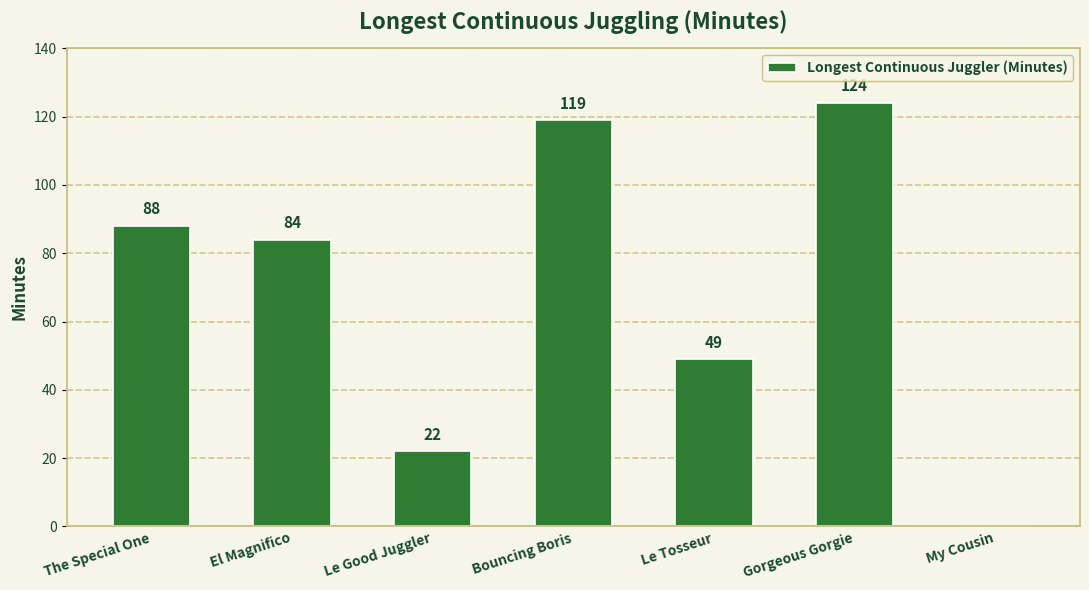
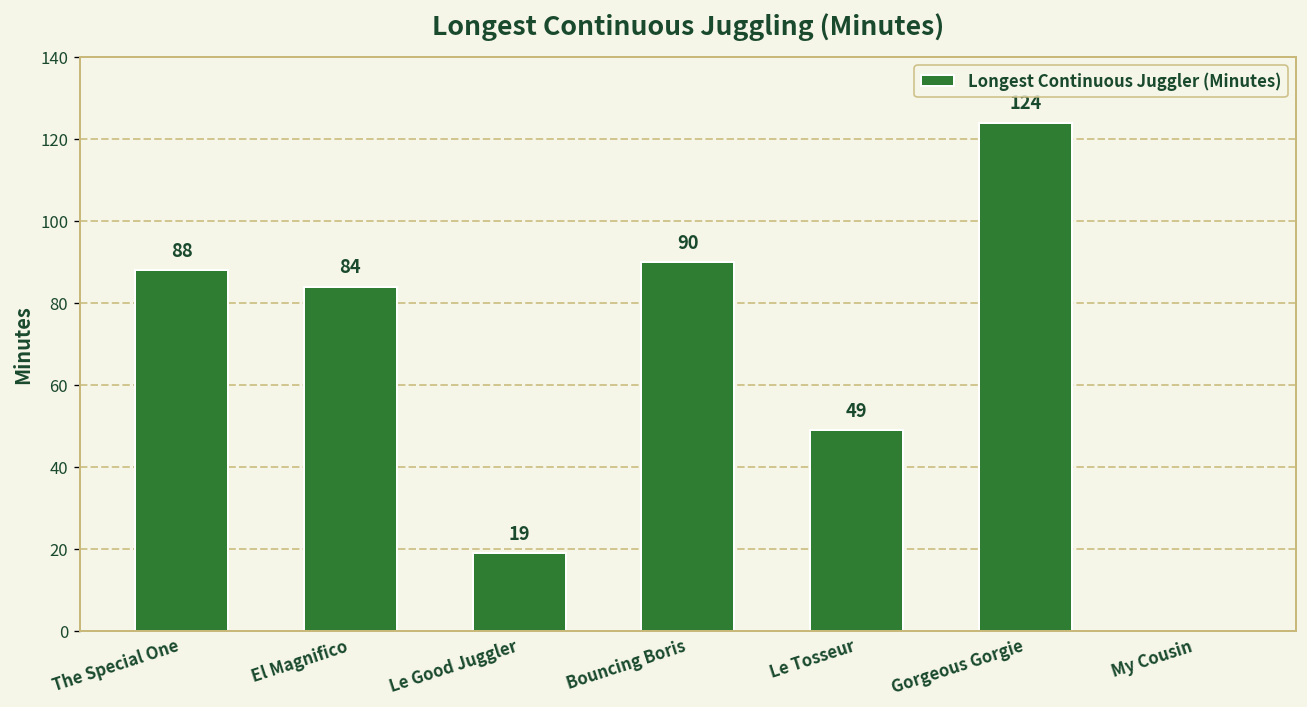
Le Good Juggler: 22 -> 19
Bouncing Boris: 119 -> 90
